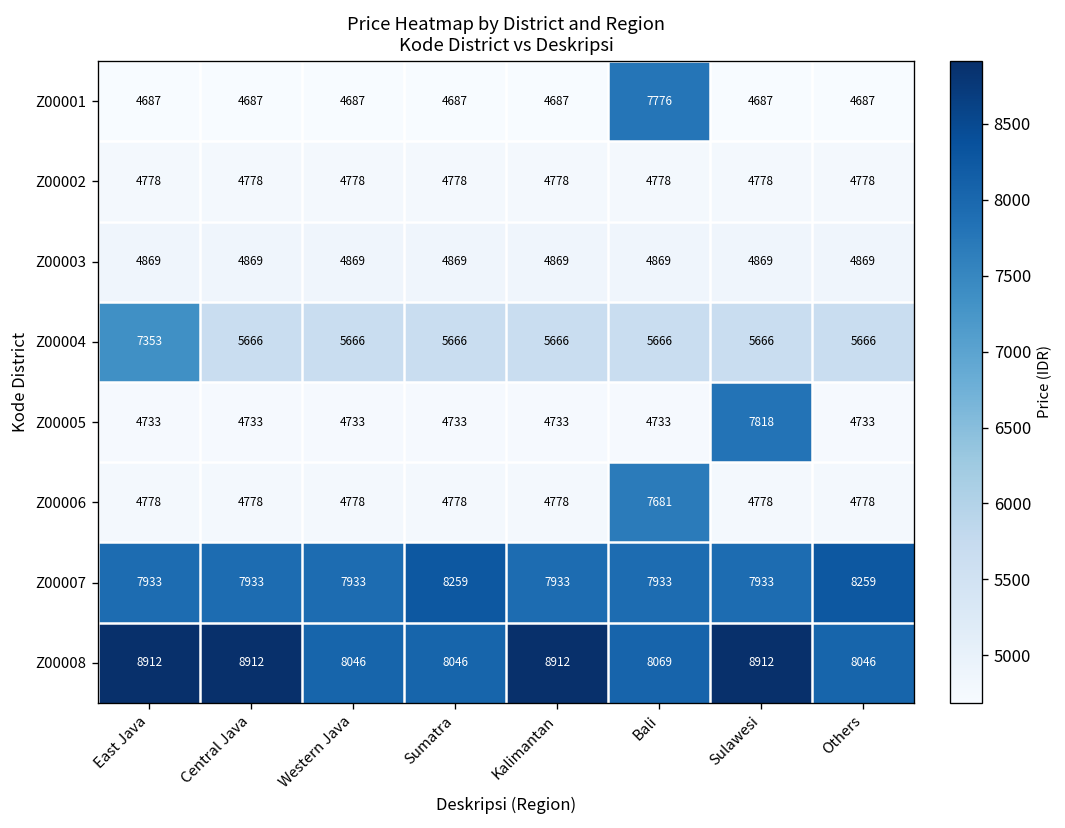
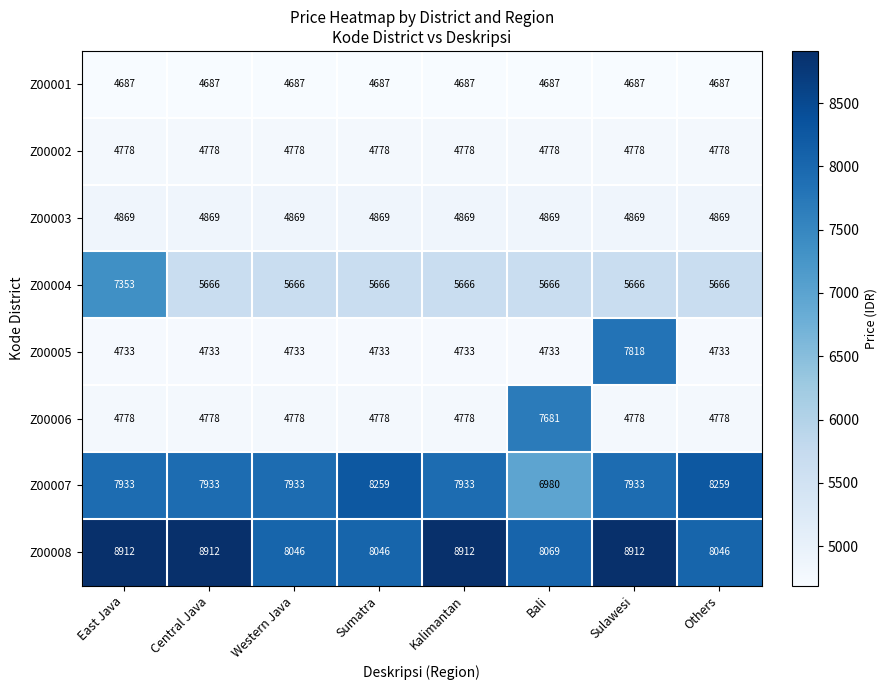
Z00001, Bali: 7776 -> 4687
Z00007, Bali: 7933 -> 6980
